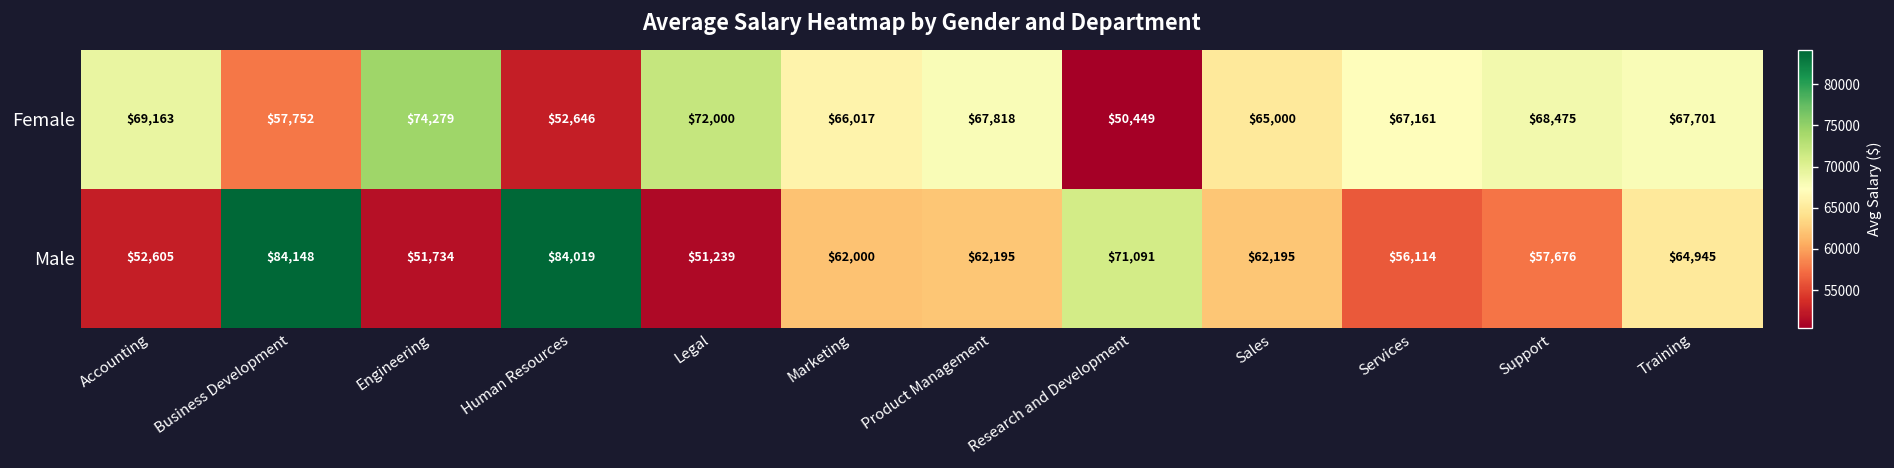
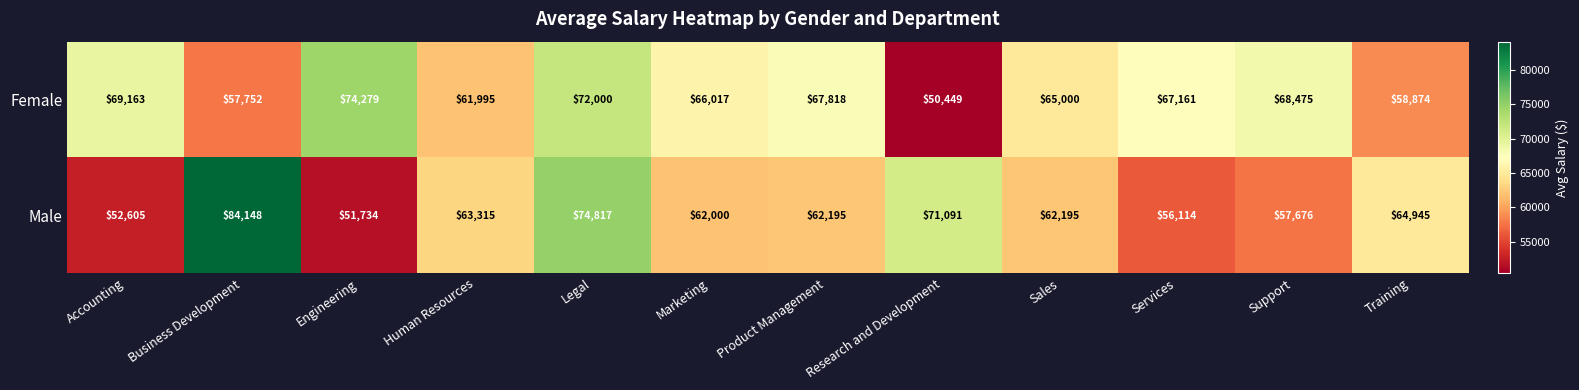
Female, Human Resources: $52,646 -> $61,995
Female, Training: $67,701 -> $58,874
Male, Human Resources: $84,019 -> $63,315
Male, Legal: $51,239 -> $74,817
